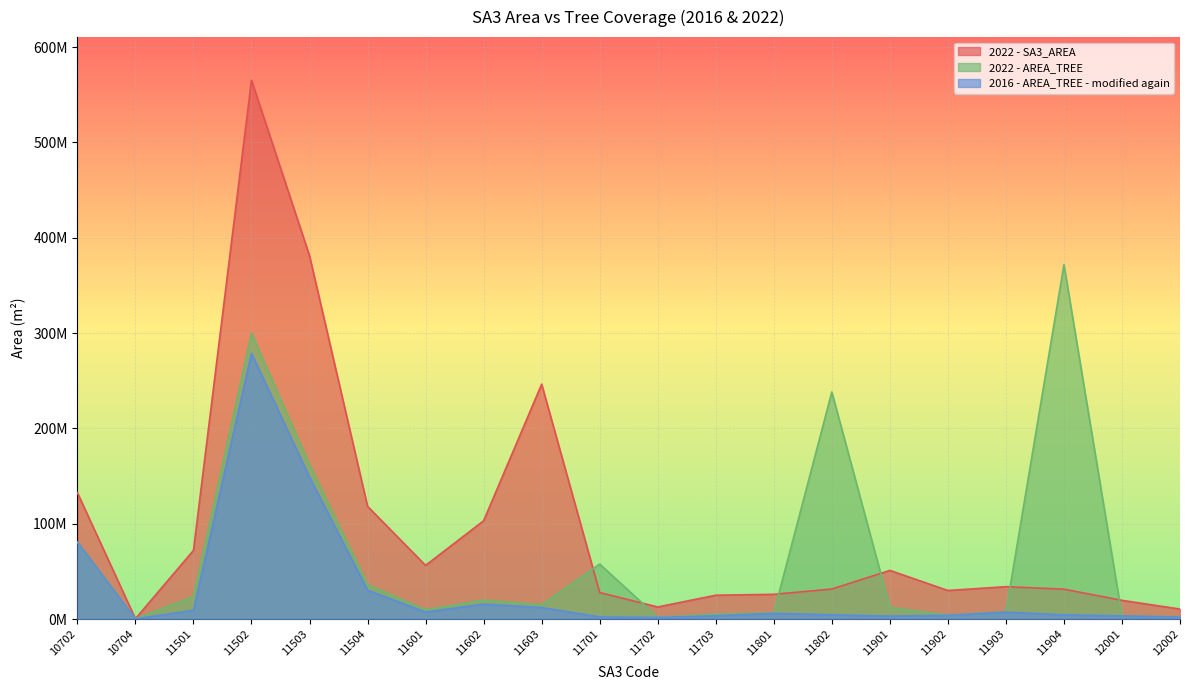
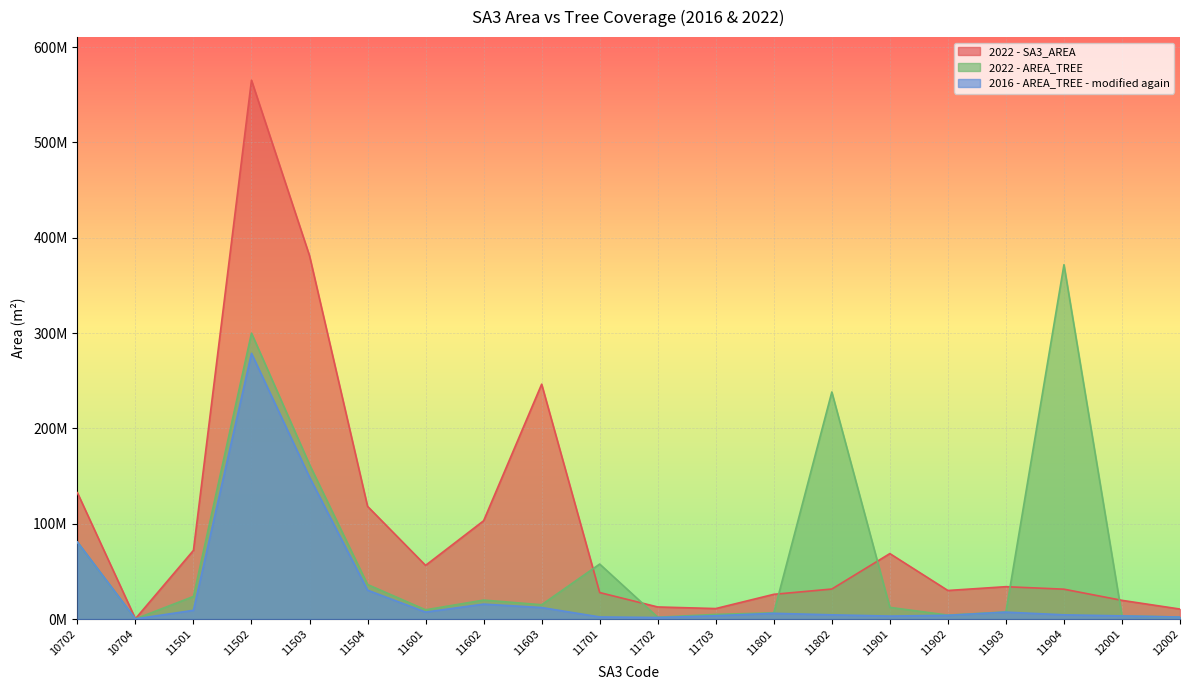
2022 - SA3_AREA, 11703: 20000000 -> 10000000
2022 - SA3_AREA, 11901: 50000000 -> 70000000
